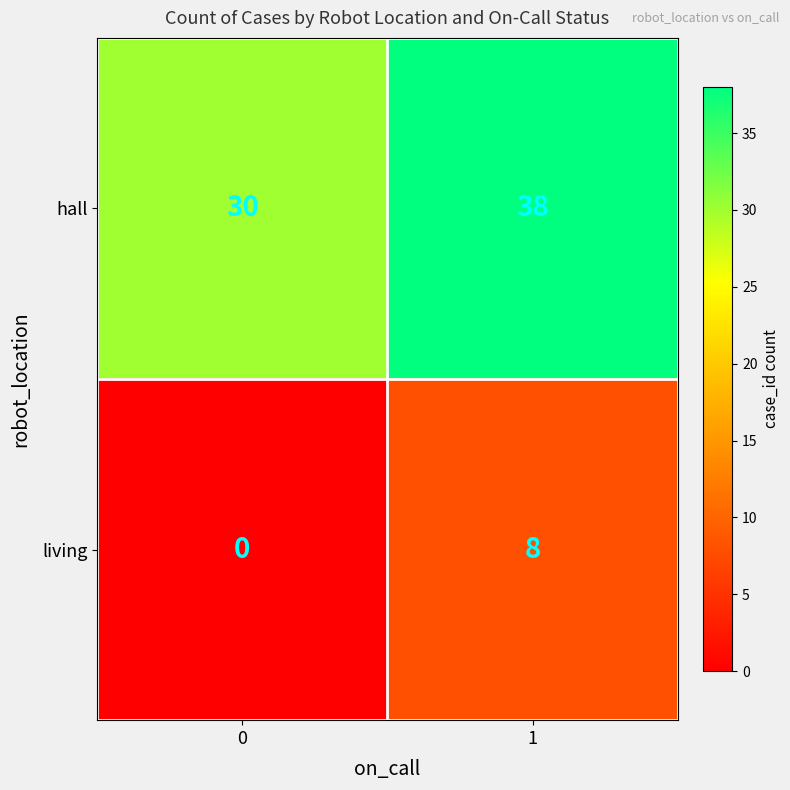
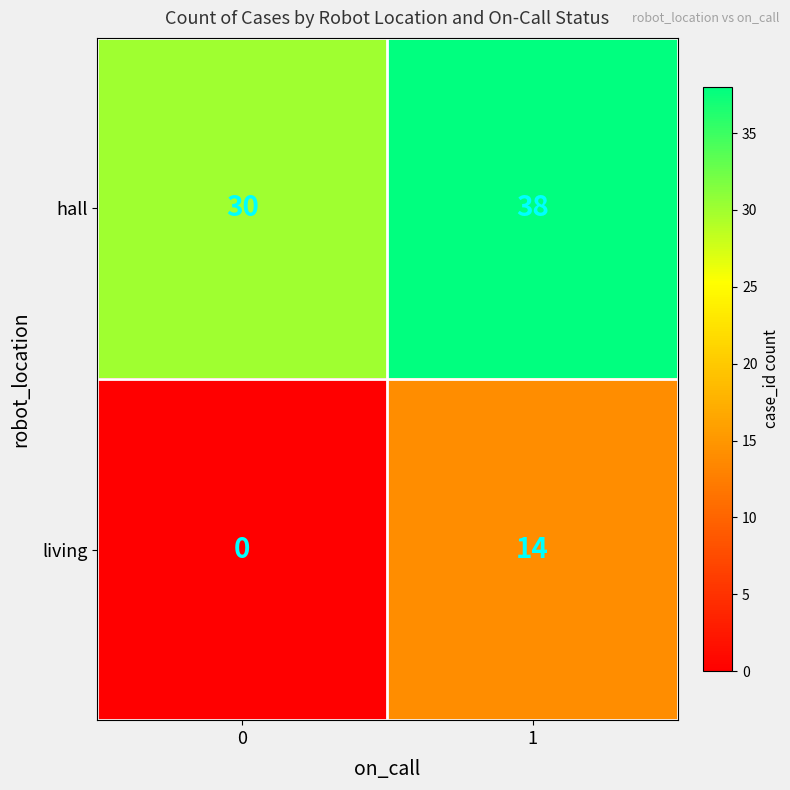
living, 1: 8 -> 14
